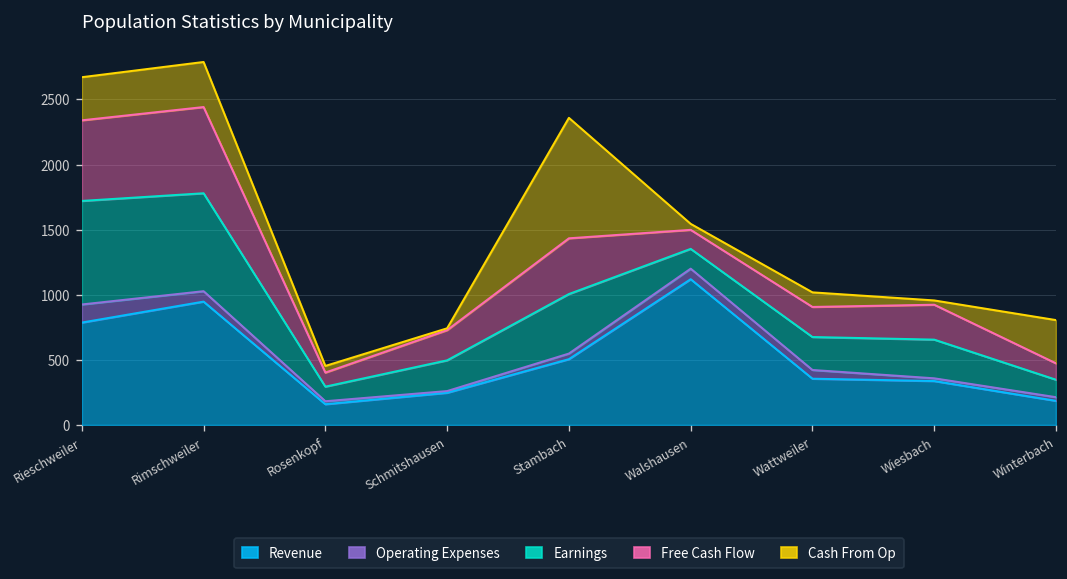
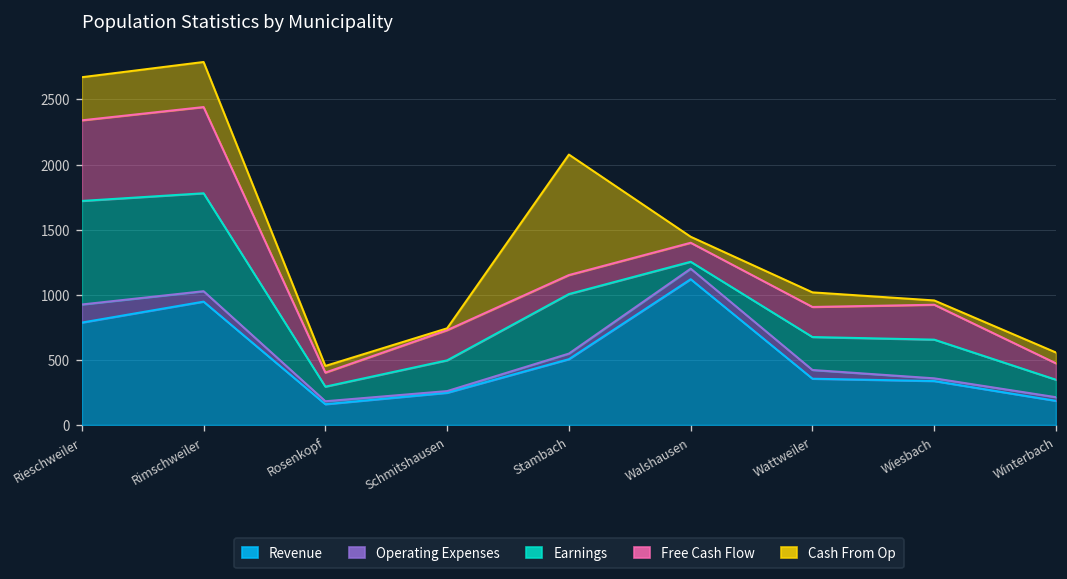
Free Cash Flow, Stambach: 430 -> 150
Earnings, Walshausen: 150 -> 50
Cash From Op, Winterbach: 330 -> 80
